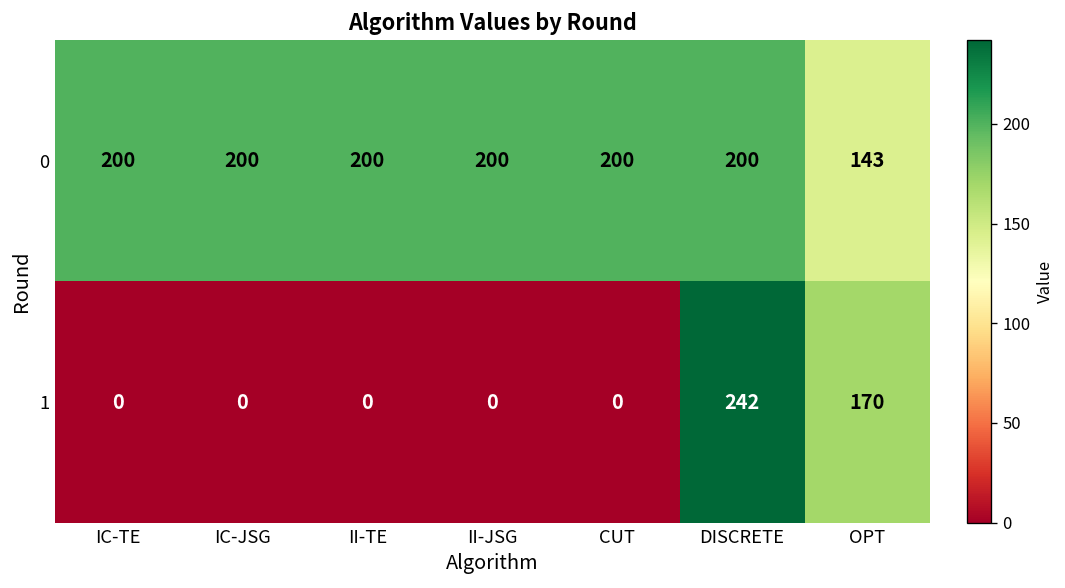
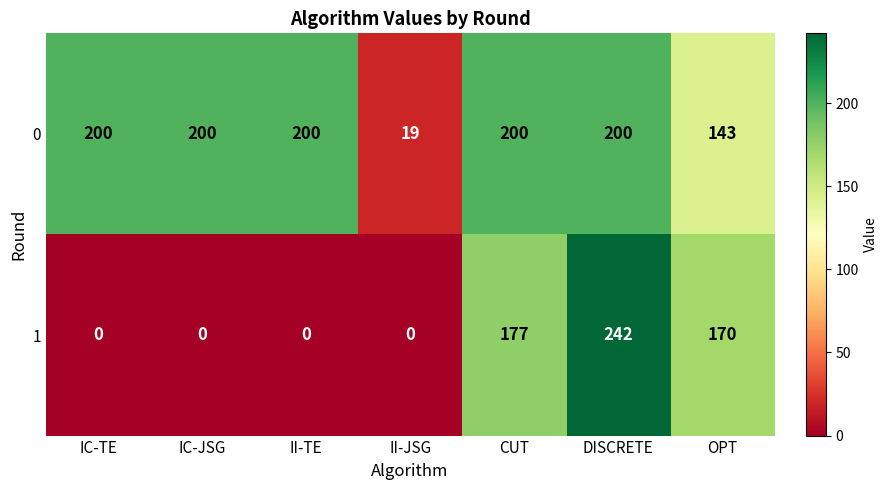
0, II-JSG: 200 -> 19
1, CUT: 0 -> 177
